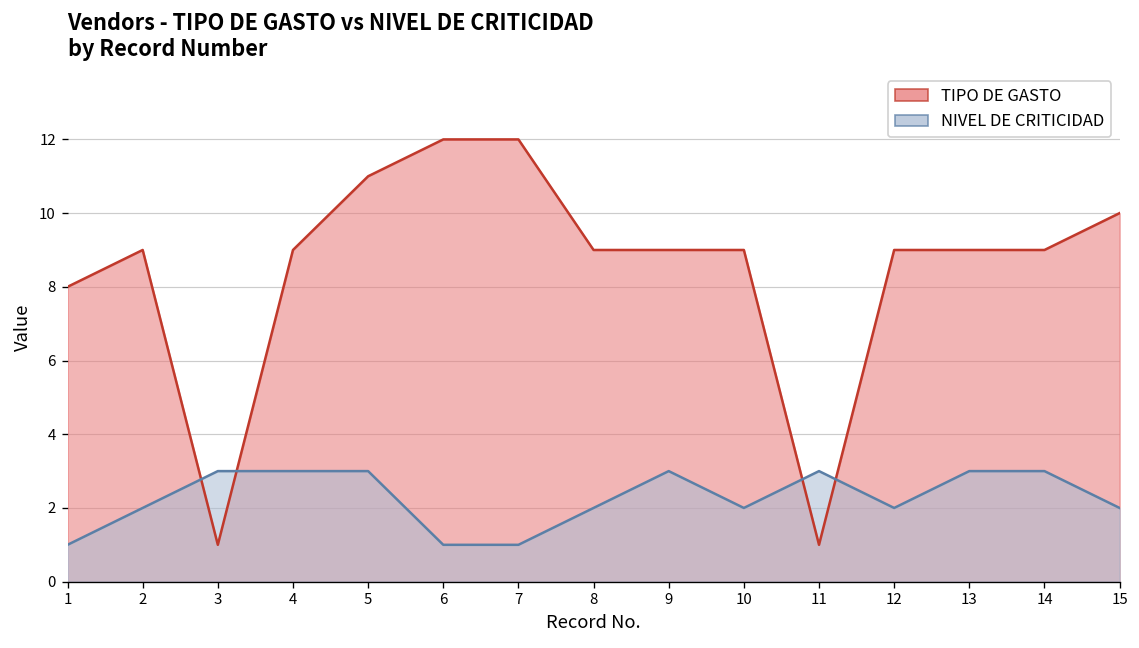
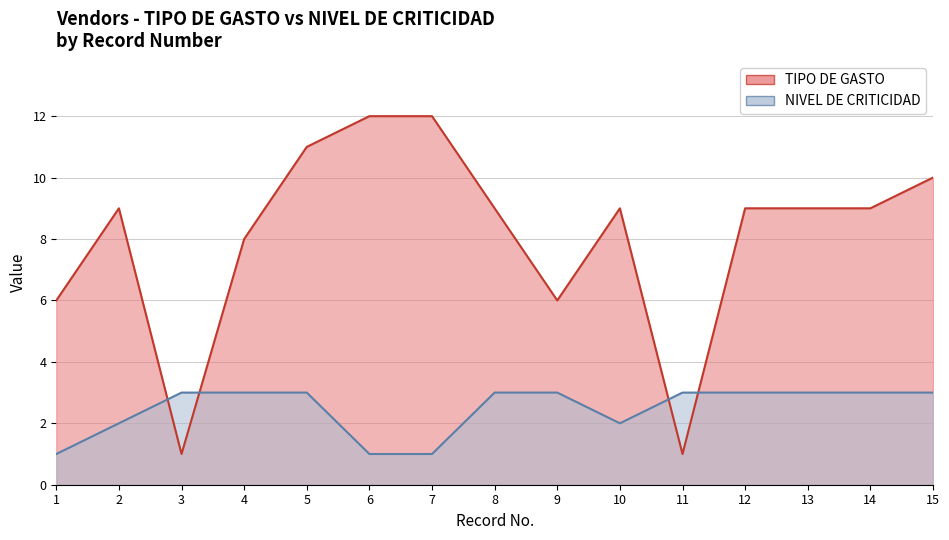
TIPO DE GASTO, 1: 8 -> 6
TIPO DE GASTO, 4: 9 -> 8
NIVEL DE CRITICIDAD, 8: 2 -> 3
TIPO DE GASTO, 9: 9 -> 6
NIVEL DE CRITICIDAD, 12: 2 -> 3
NIVEL DE CRITICIDAD, 15: 2 -> 3
